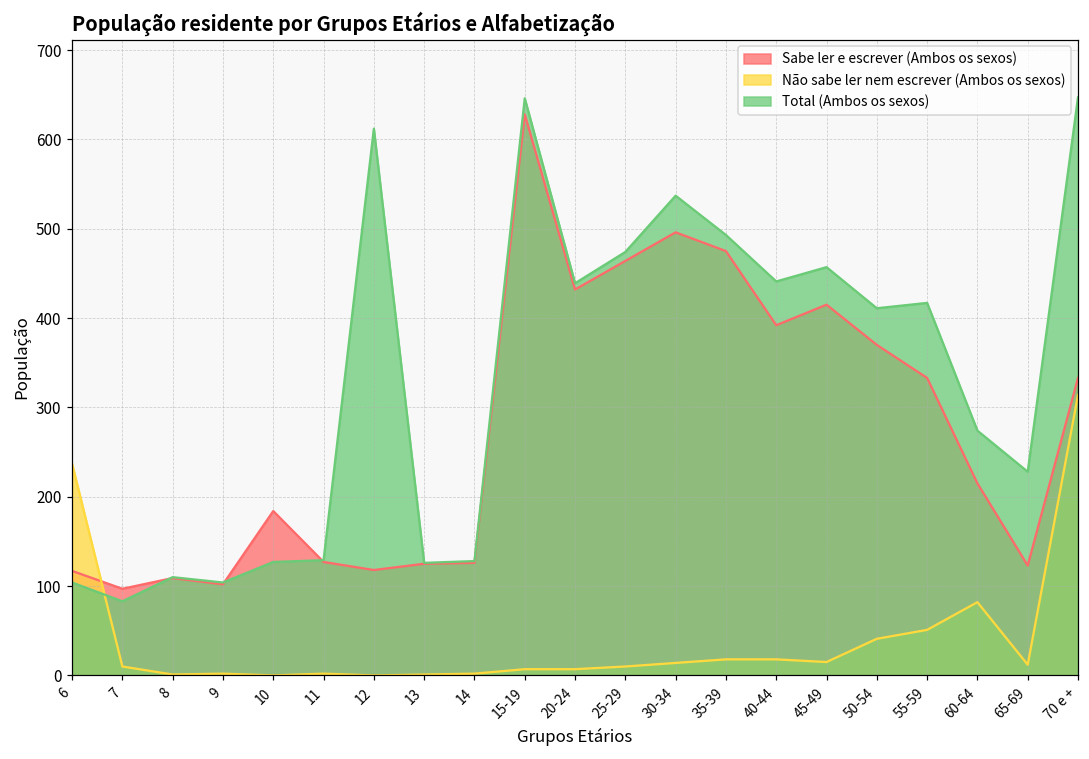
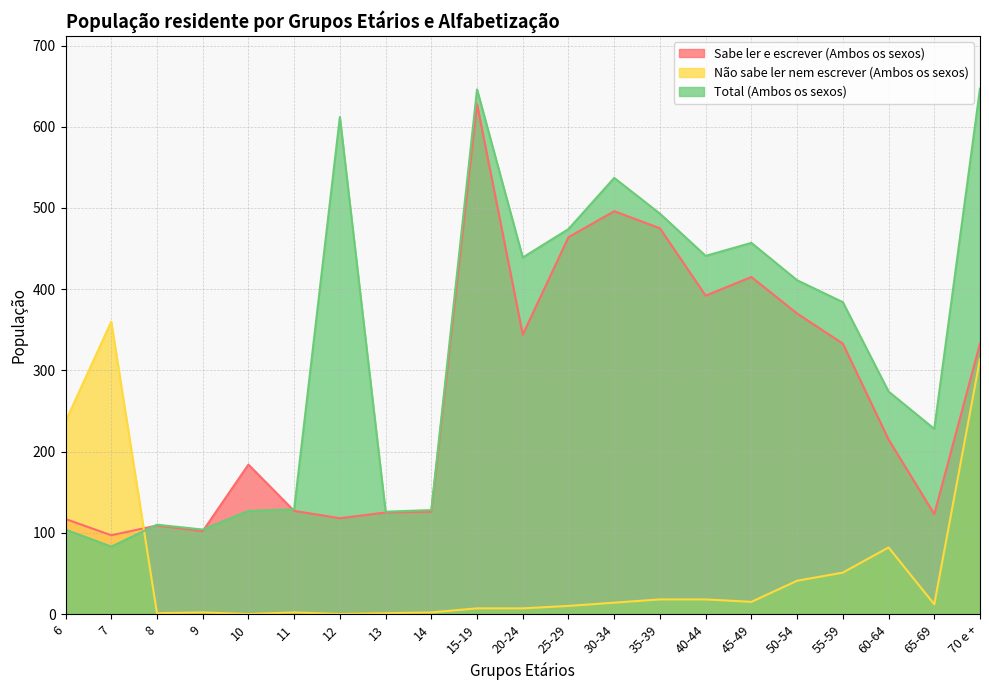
Não sabe ler nem escrever (Ambos os sexos), 7: 10 -> 360
Sabe ler e escrever (Ambos os sexos), 20-24: 430 -> 340
Total (Ambos os sexos), 55-59: 420 -> 380
